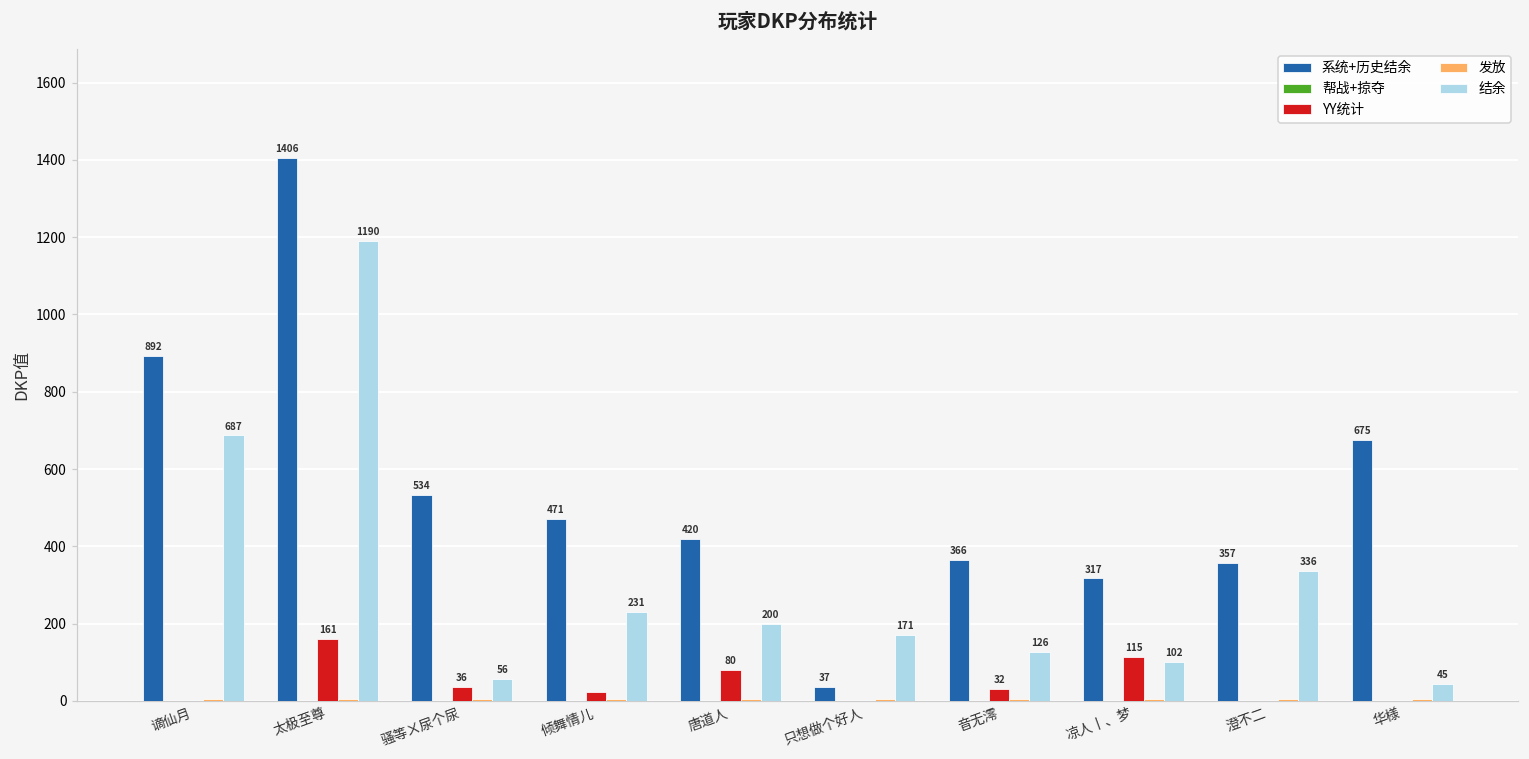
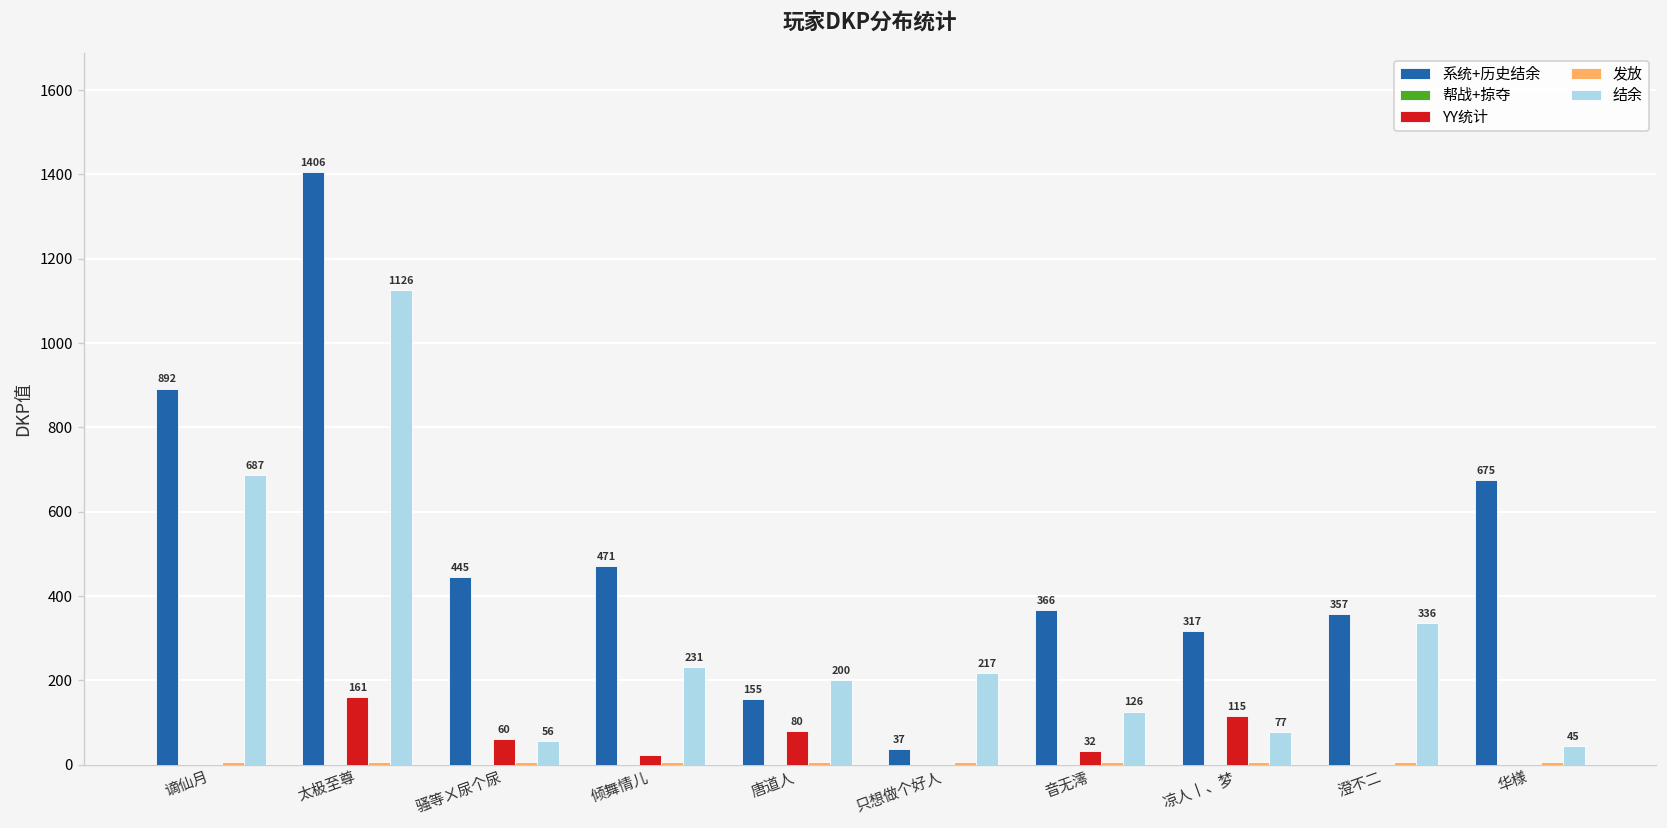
结余, 太极至尊: 1190 -> 1126
系统+历史结余, 骚等ㄨ尿个尿: 534 -> 445
YY统计, 骚等ㄨ尿个尿: 36 -> 60
系统+历史结余, 唐道人: 420 -> 155
结余, 只想做个好人: 171 -> 217
结余, 凉人丨、梦: 102 -> 77
